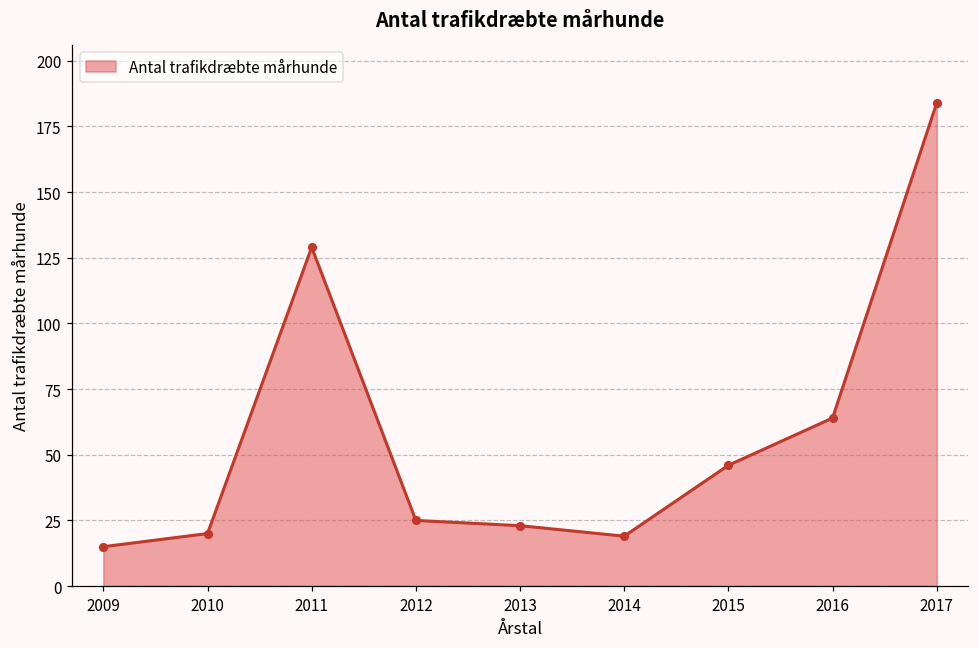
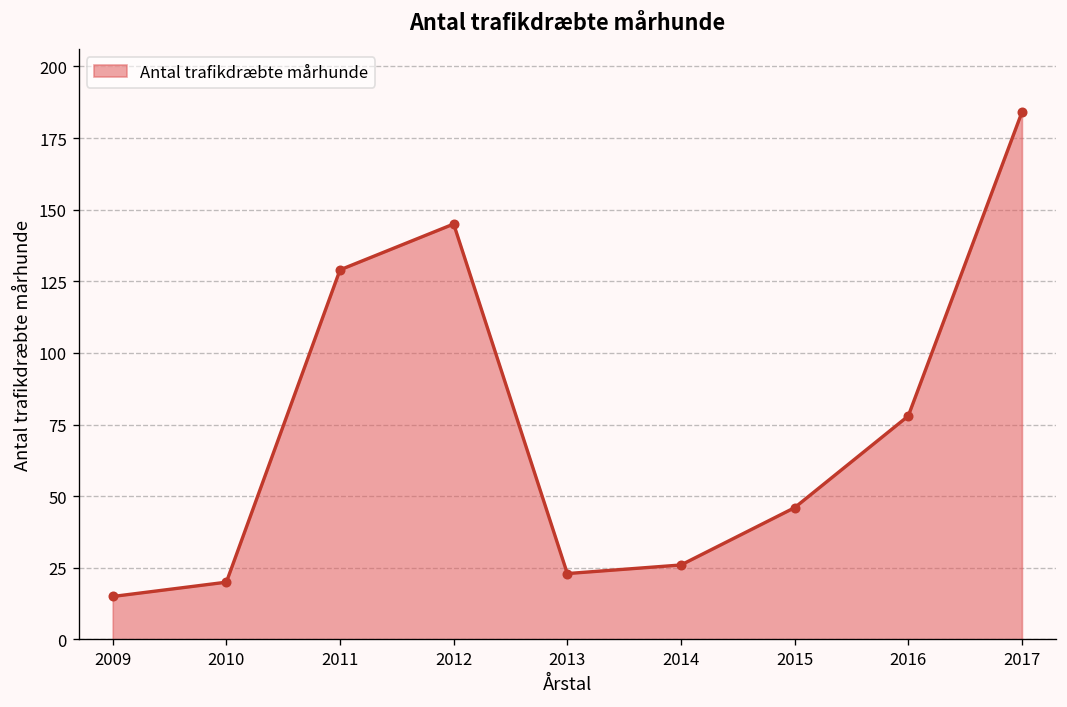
2012: 25 -> 145
2014: 19 -> 26
2016: 64 -> 78
